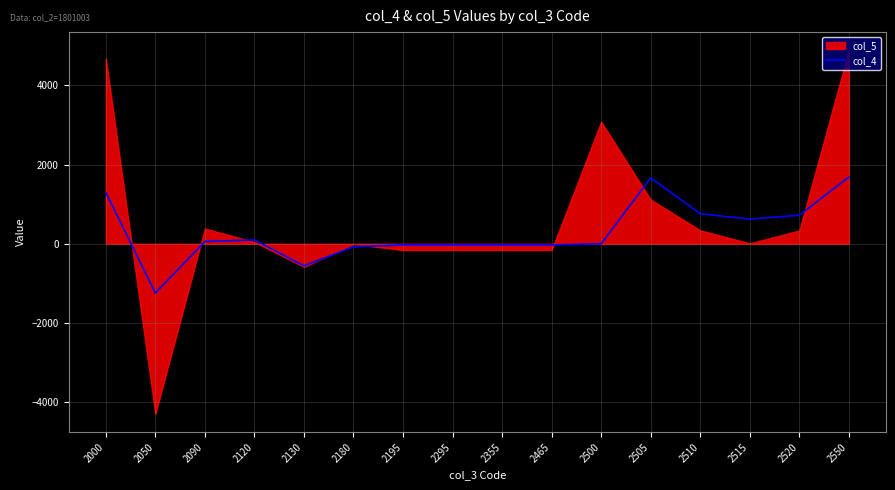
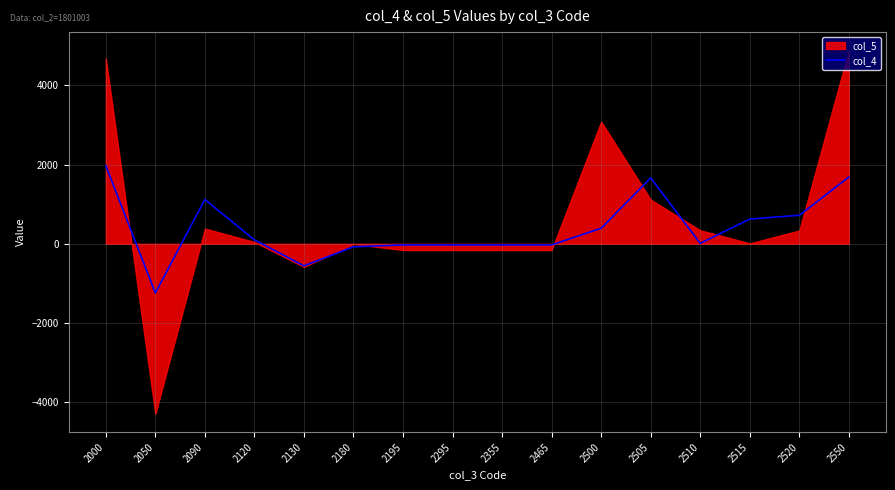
col_4, 2000: 1300 -> 2000
col_4, 2090: 100 -> 1100
col_4, 2500: 0 -> 400
col_4, 2510: 800 -> 0
